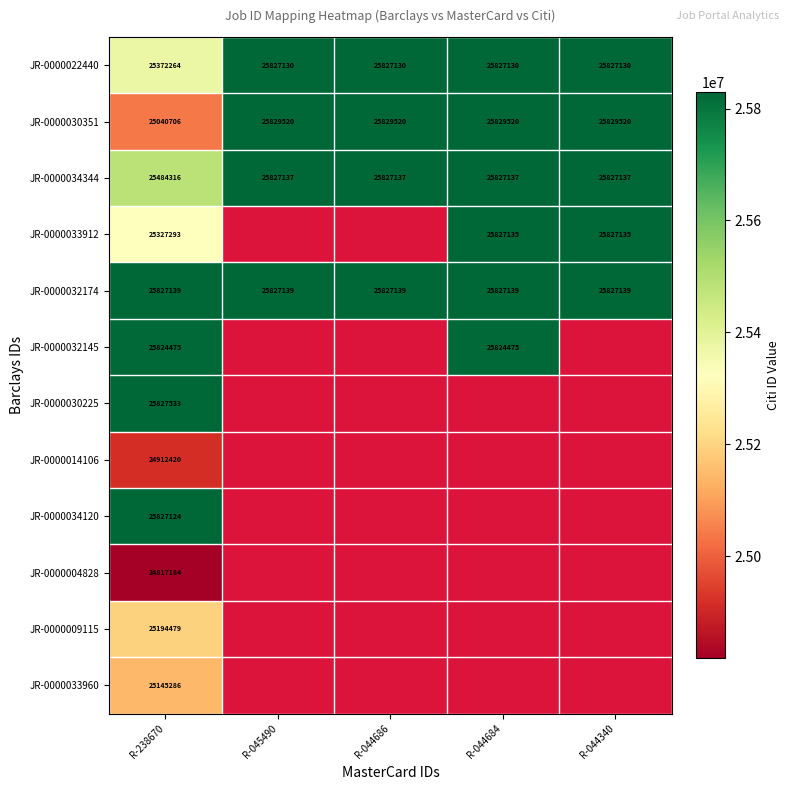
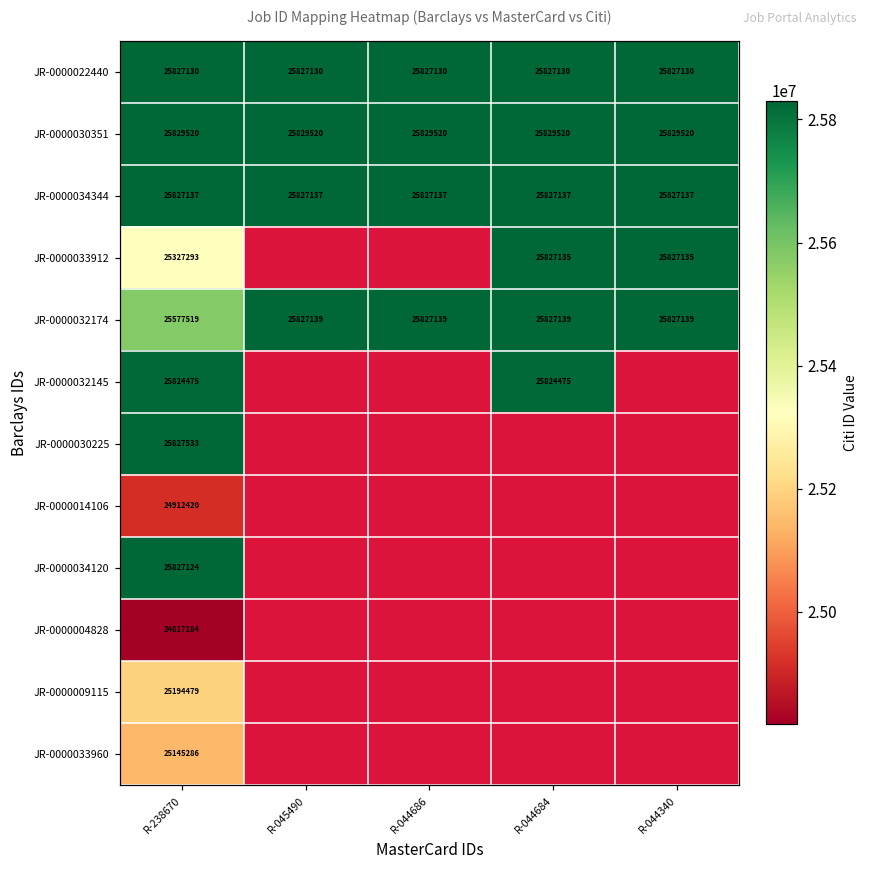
JR-0000022440, R-238670: 25372264 -> 25827130
JR-0000030351, R-238670: 25040706 -> 25829520
JR-0000034344, R-238670: 25484316 -> 25827137
JR-0000032174, R-238670: 25827139 -> 25577519
